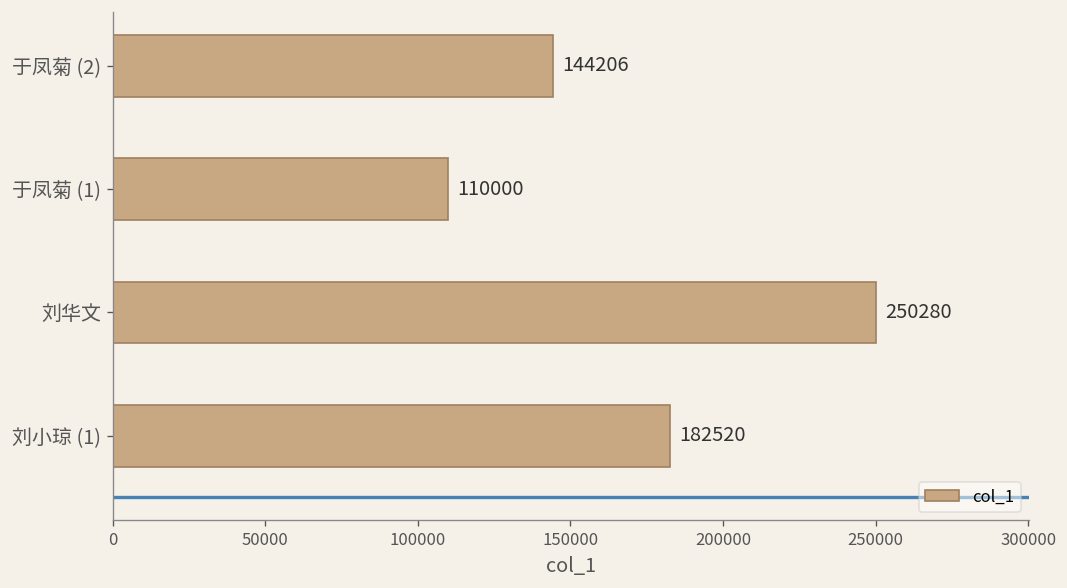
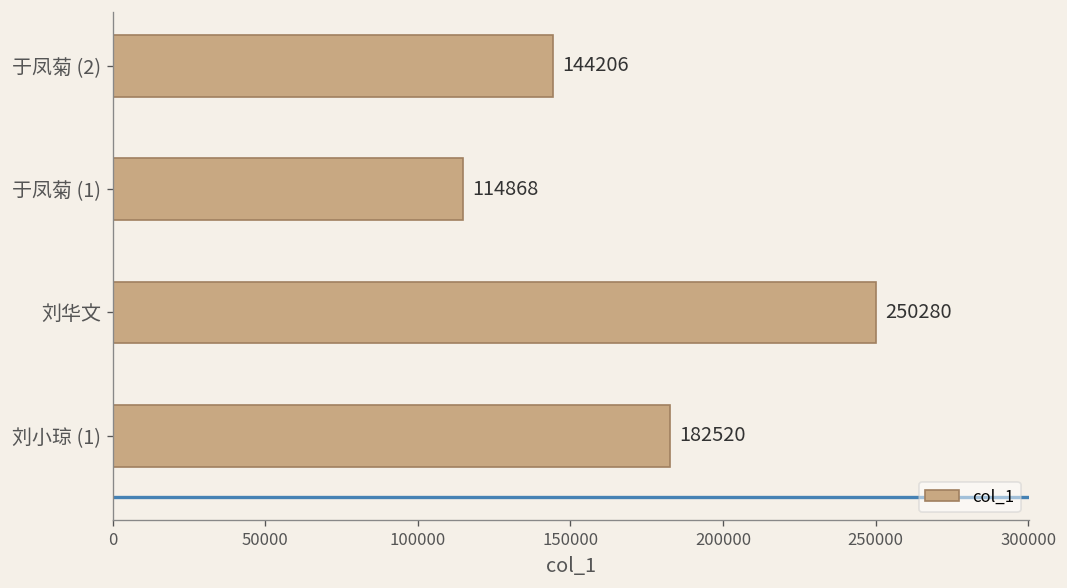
于凤菊 (1): 110000 -> 114868
